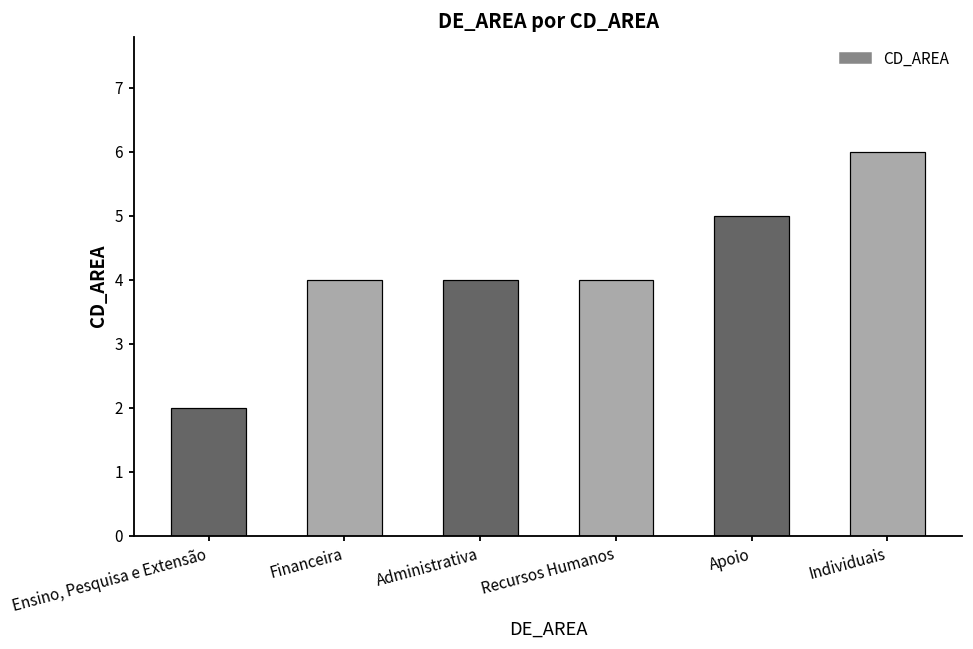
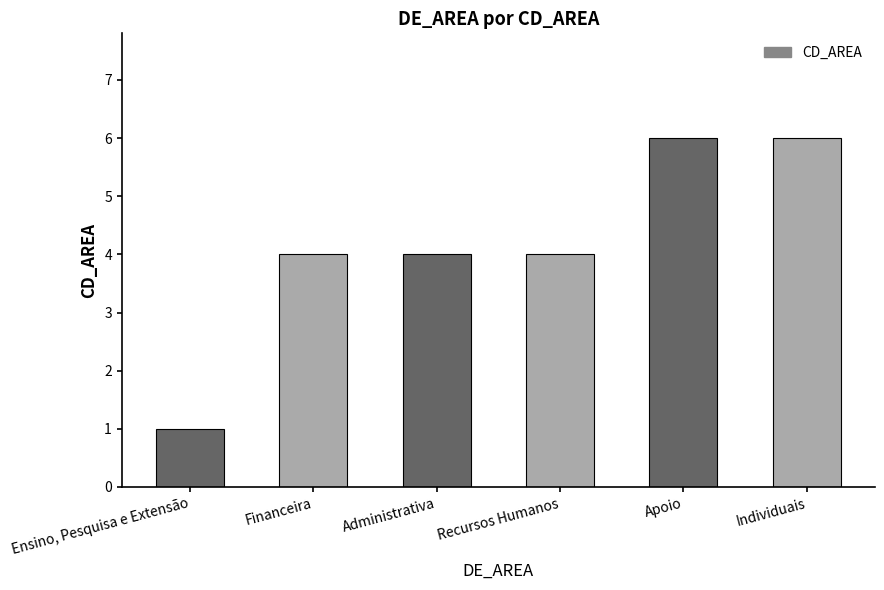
Ensino, Pesquisa e Extensão: 2 -> 1
Apoio: 5 -> 6
